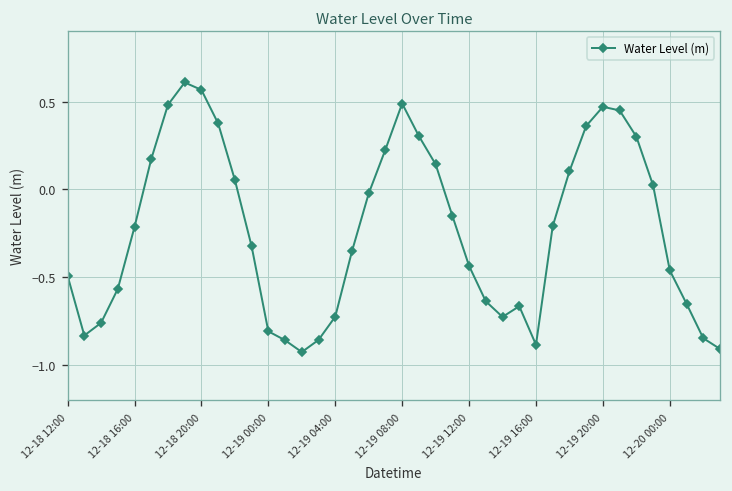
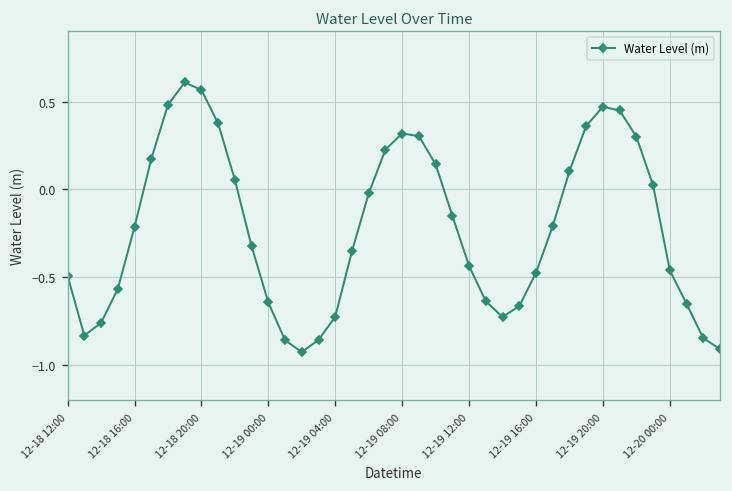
12-19 00:00: -0.81 -> -0.65
12-19 08:00: 0.49 -> 0.32
12-19 16:00: -0.89 -> -0.48
